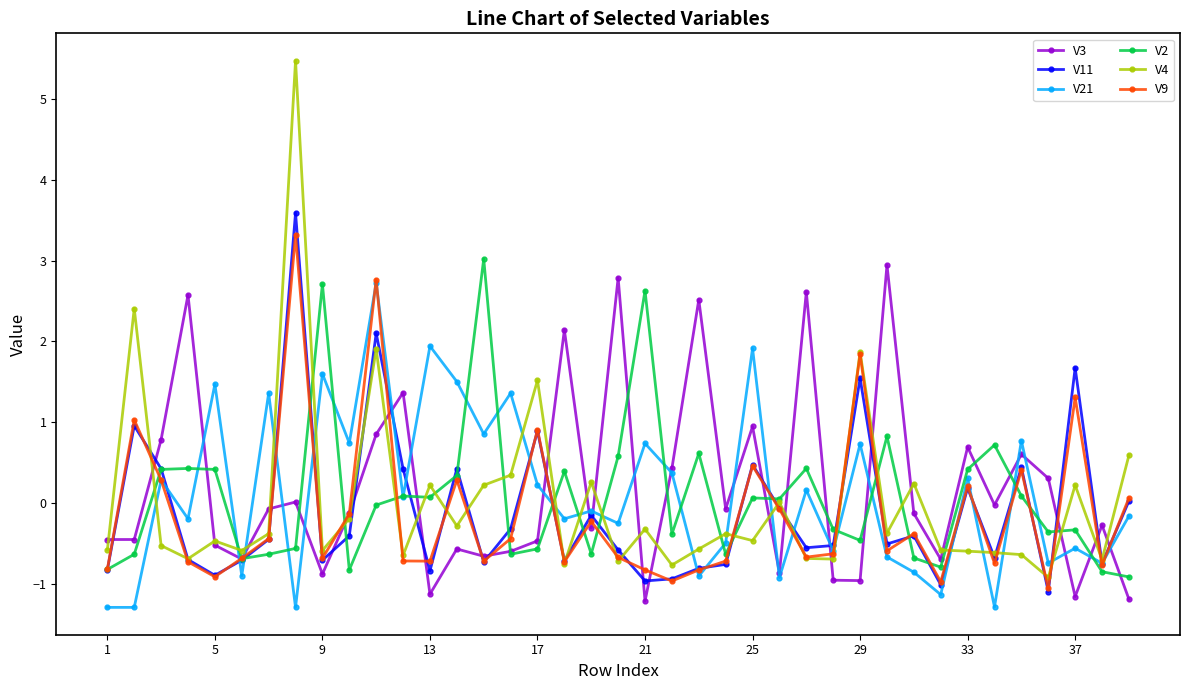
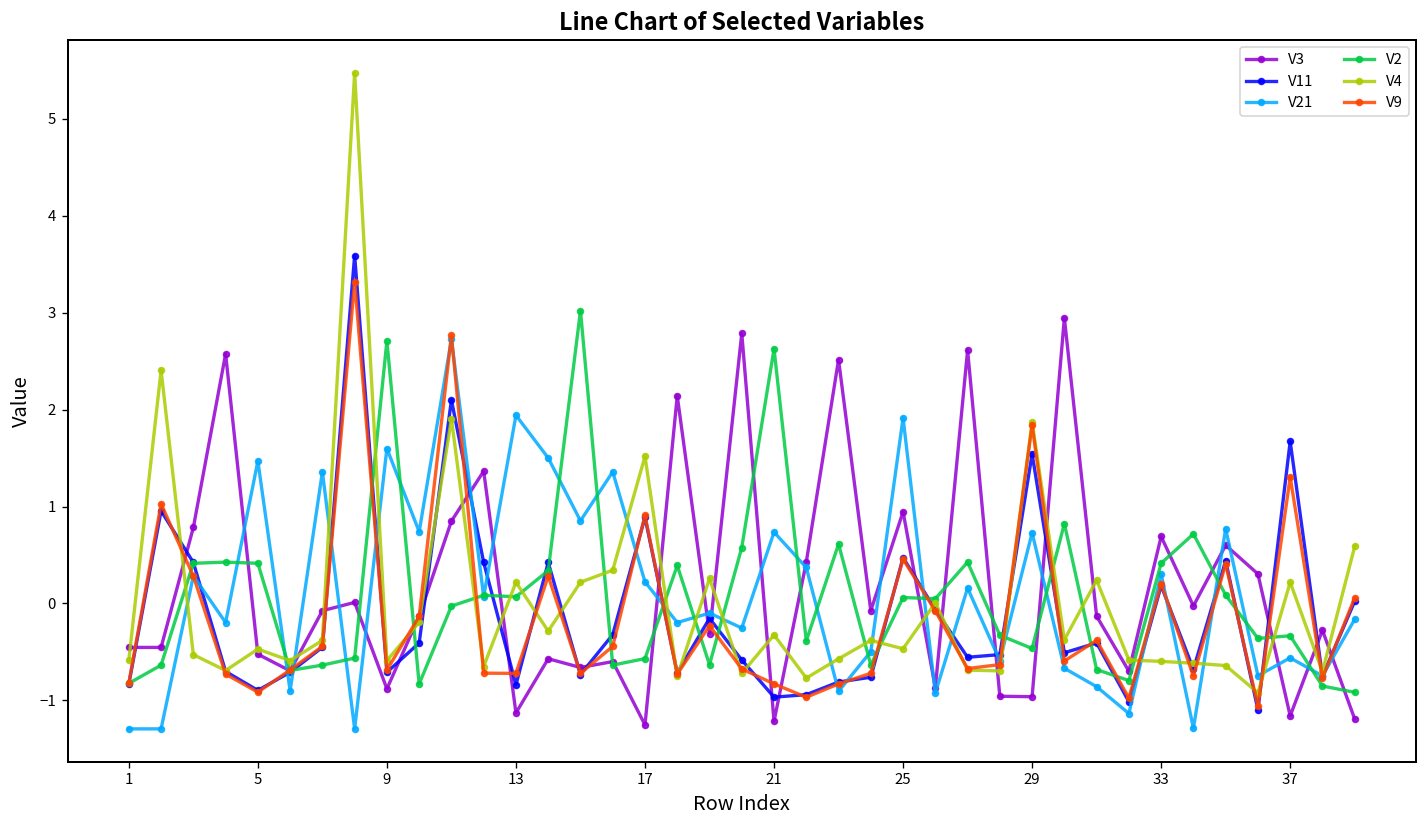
V3, 17: -0.5 -> -1.3
